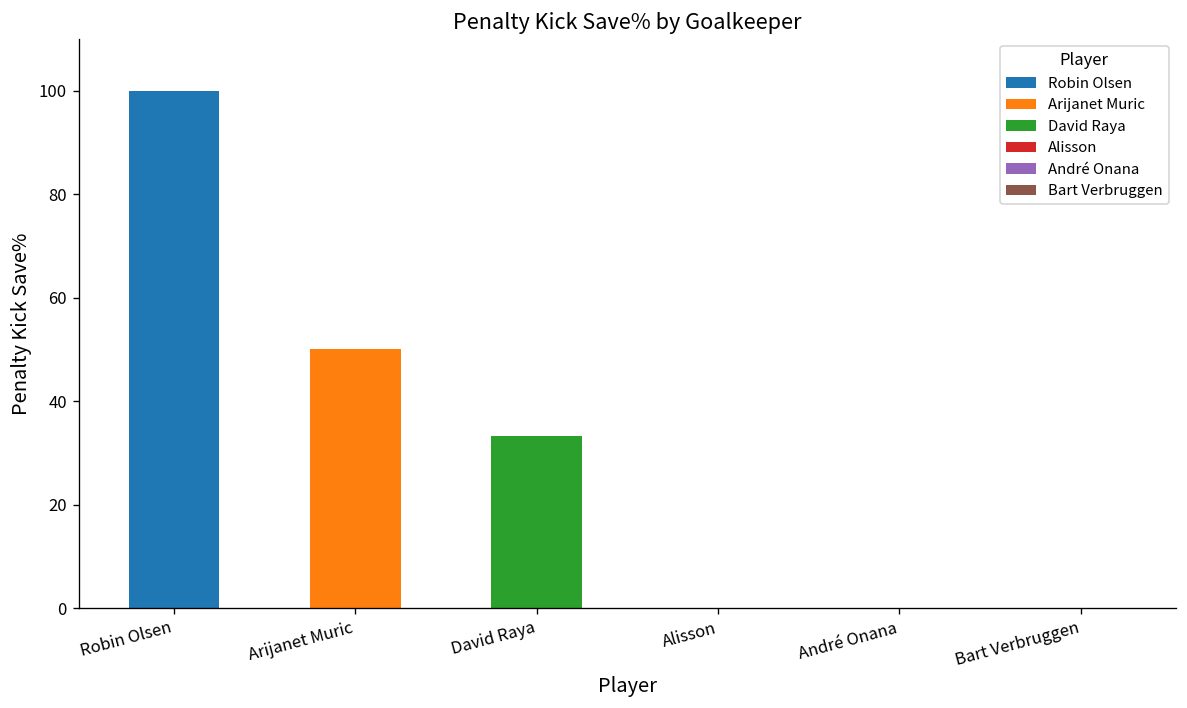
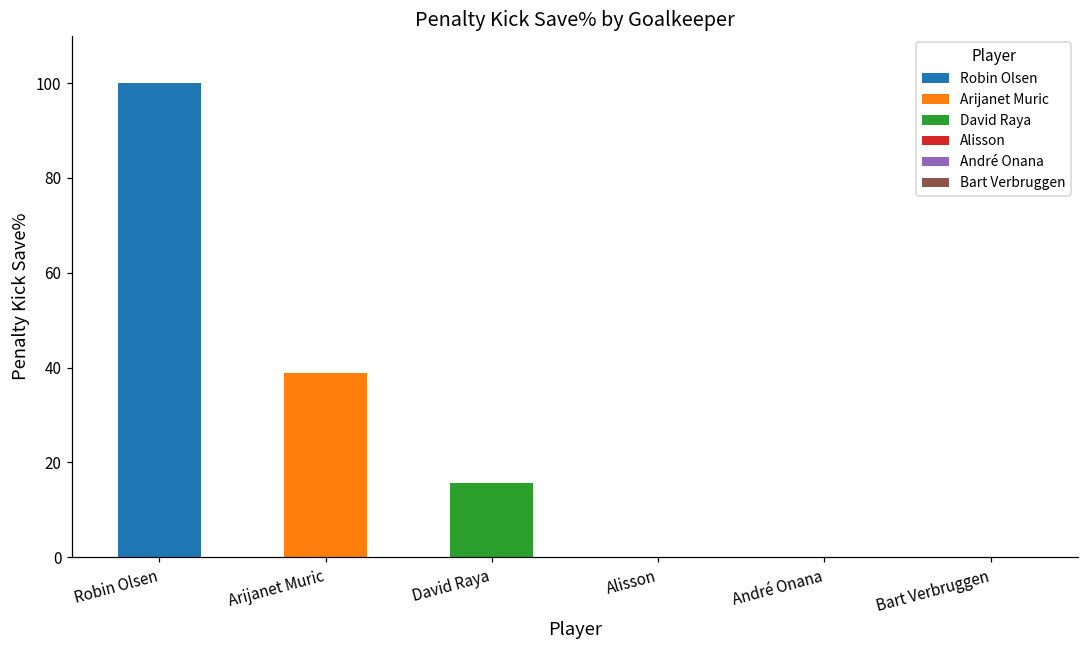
Arijanet Muric: 50 -> 39
David Raya: 33 -> 16
